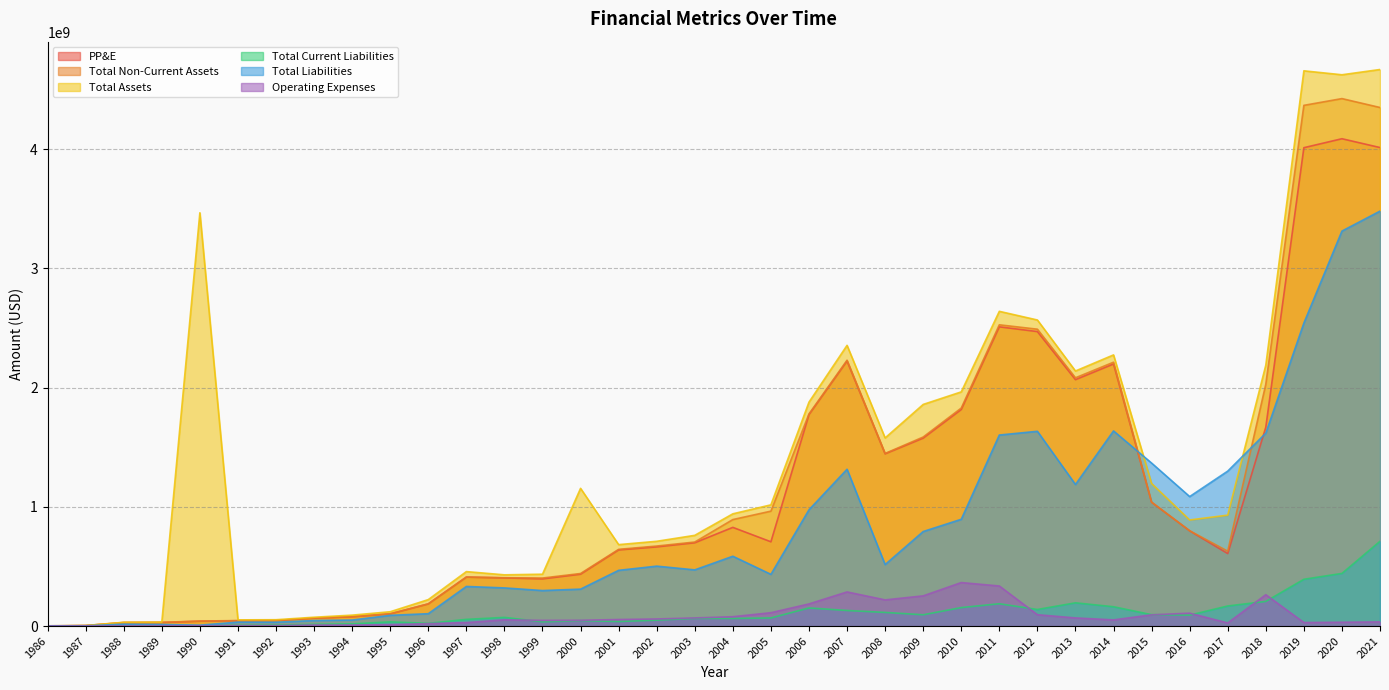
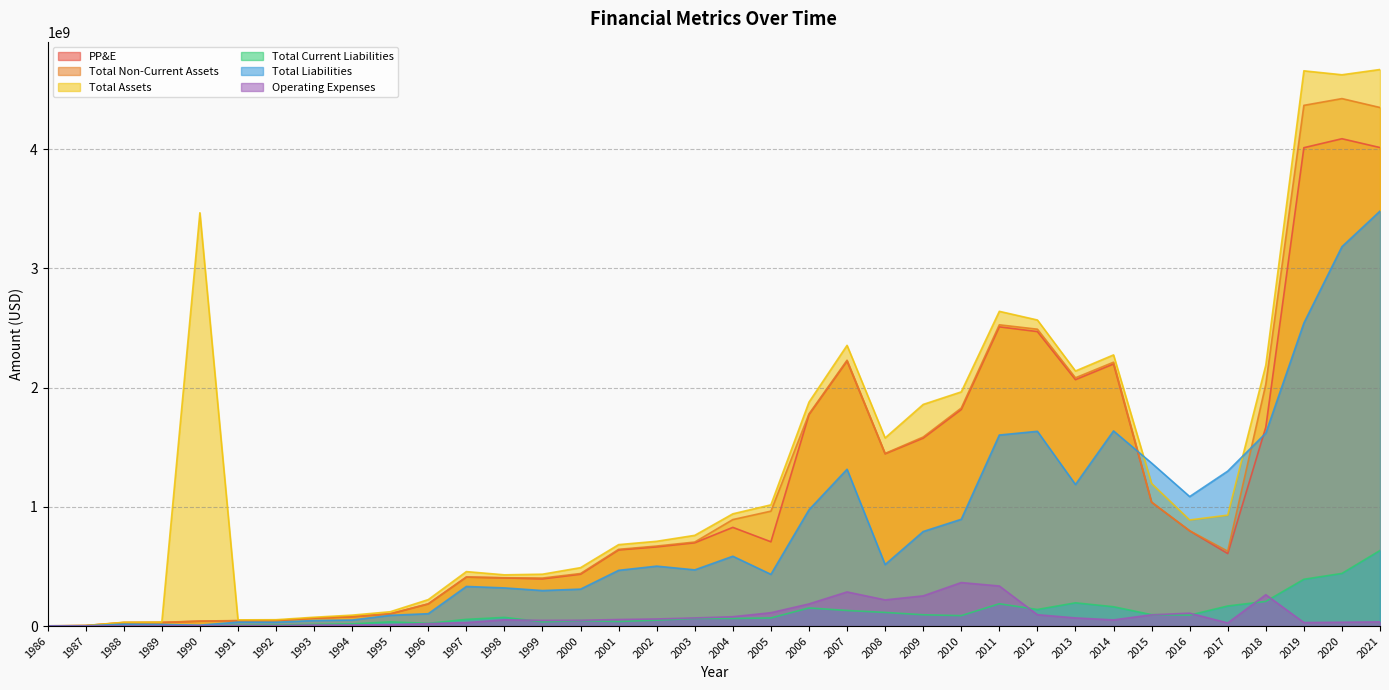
Total Assets, 2000: 1160000000 -> 490000000
Total Current Liabilities, 2010: 160000000 -> 90000000
Total Liabilities, 2020: 3310000000 -> 3180000000
Total Current Liabilities, 2021: 710000000 -> 630000000
